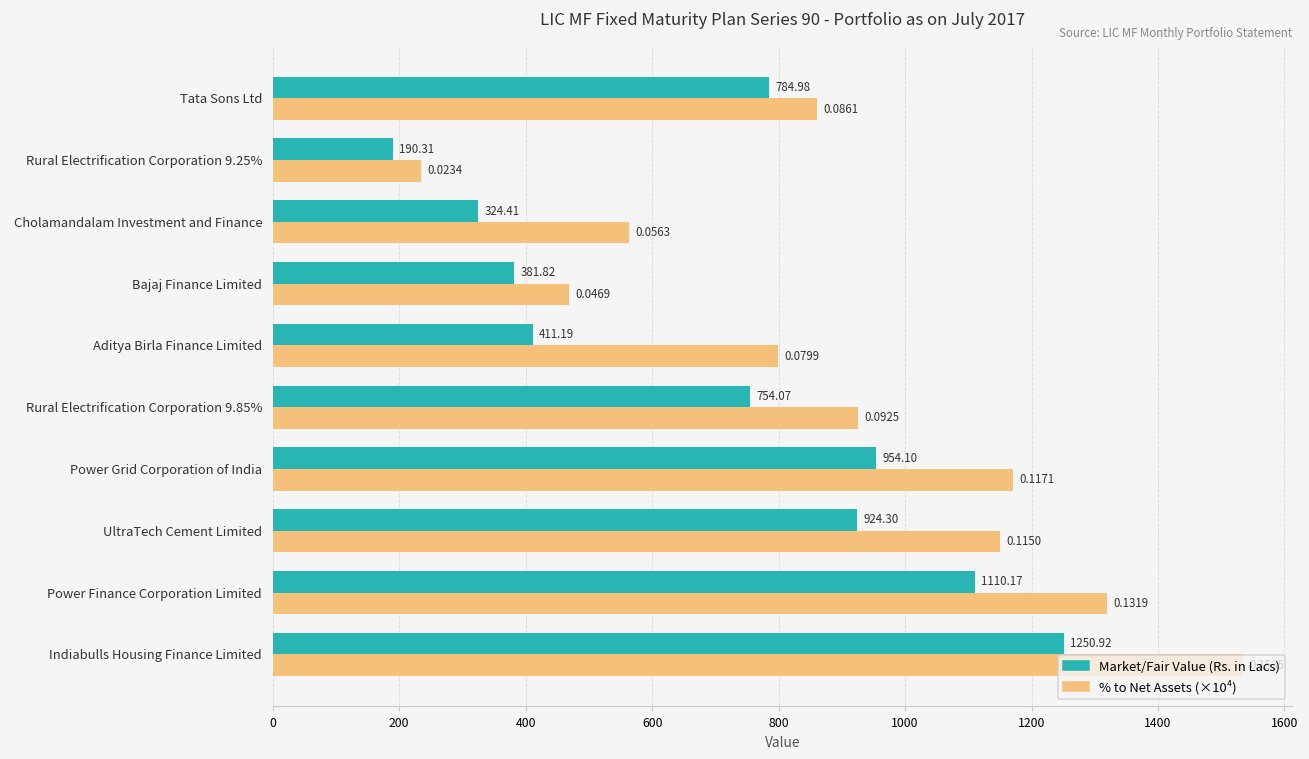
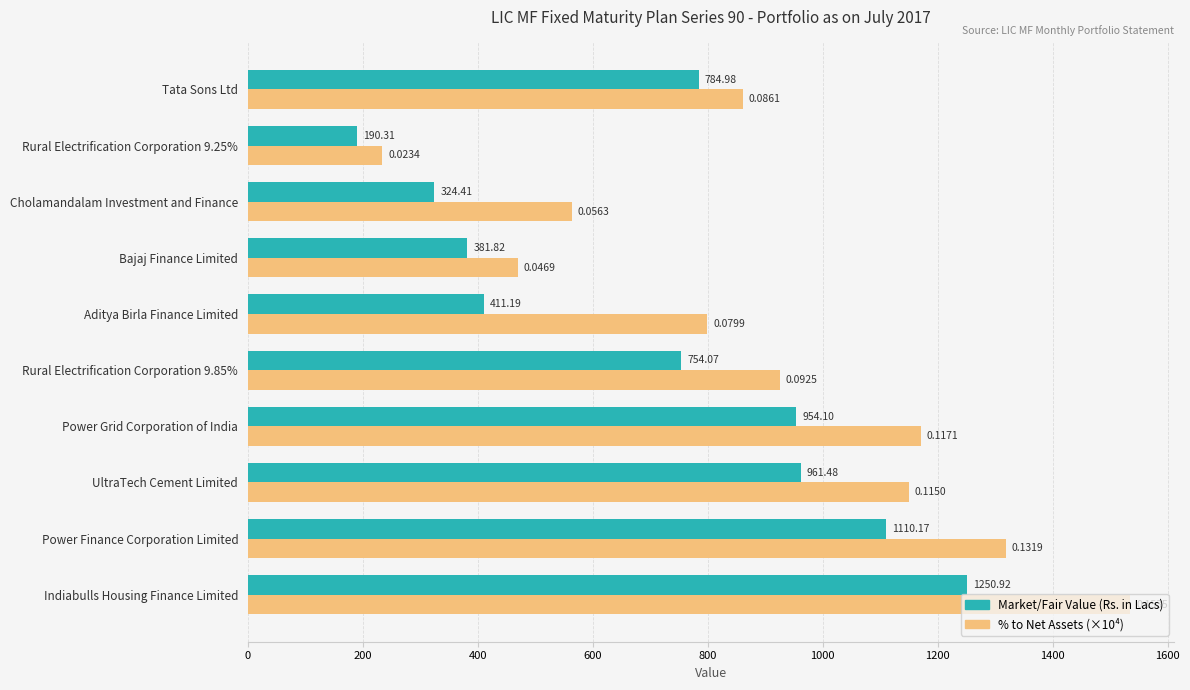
Market/Fair Value (Rs. in Lacs), UltraTech Cement Limited: 924.30 -> 961.48
